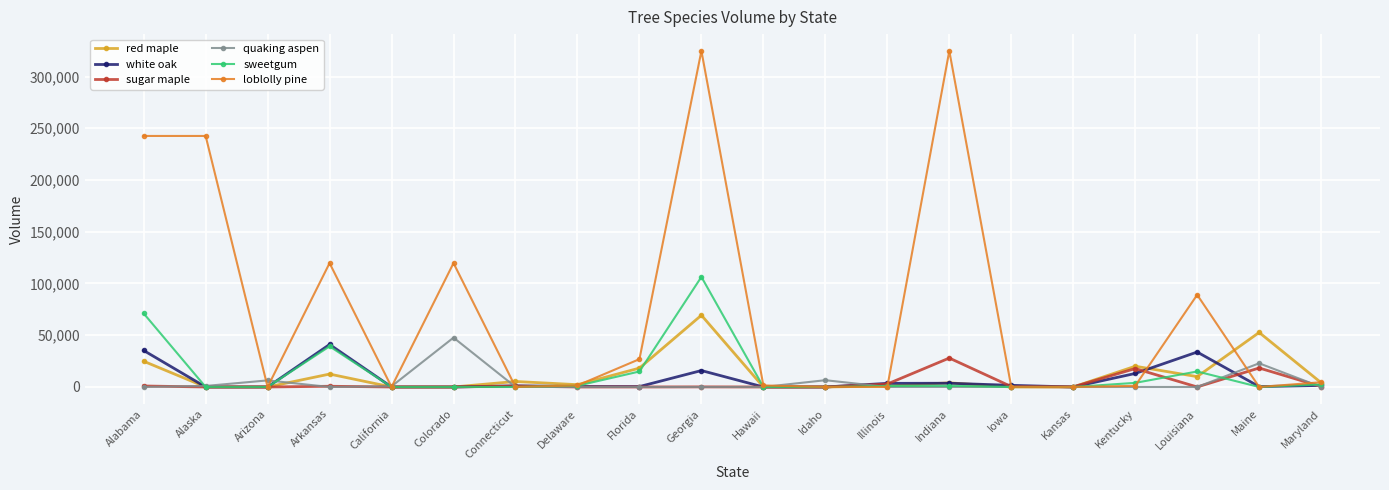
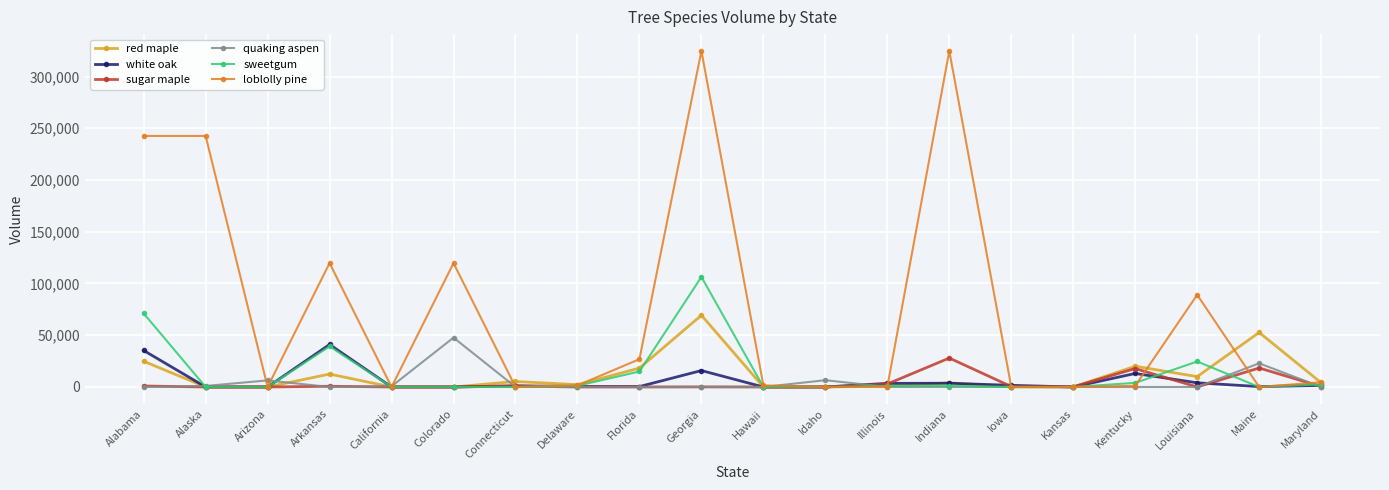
white oak, Louisiana: 34,000 -> 4,000
sweetgum, Louisiana: 15,000 -> 25,000
